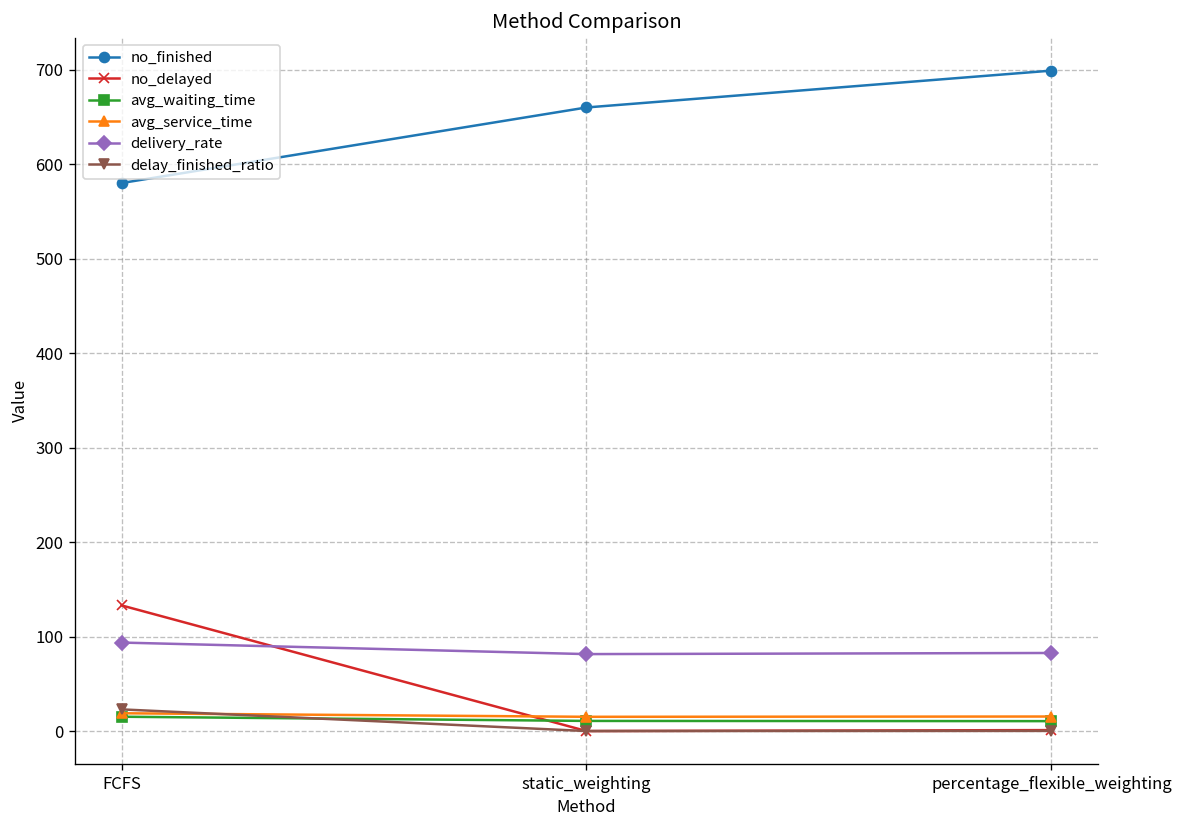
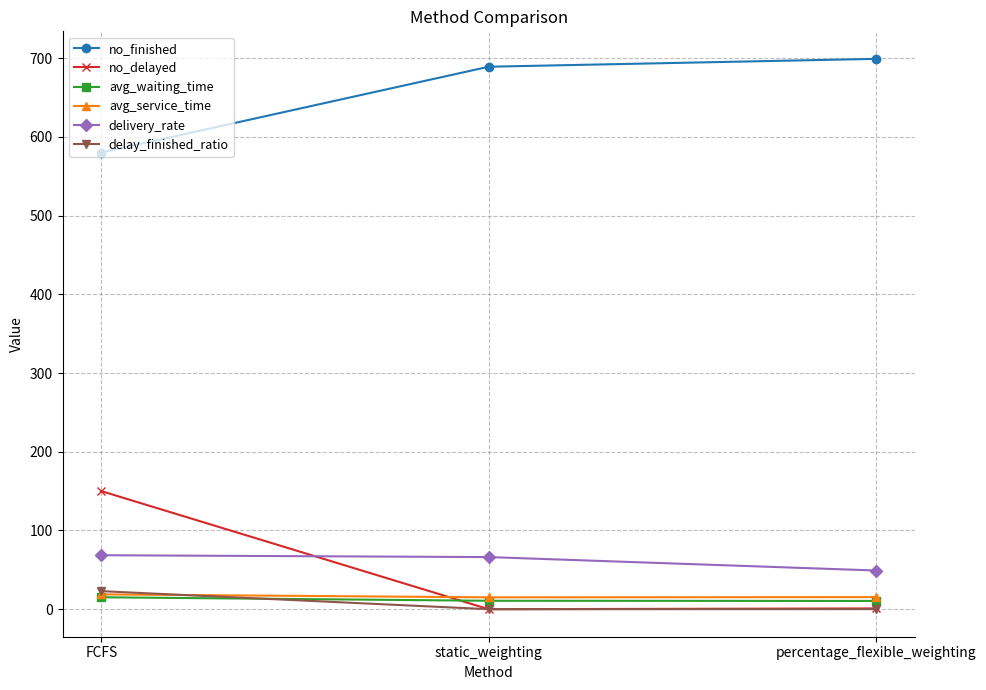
no_delayed, FCFS: 130 -> 150
delivery_rate, FCFS: 90 -> 70
no_finished, static_weighting: 660 -> 690
delivery_rate, static_weighting: 80 -> 70
delivery_rate, percentage_flexible_weighting: 80 -> 50
